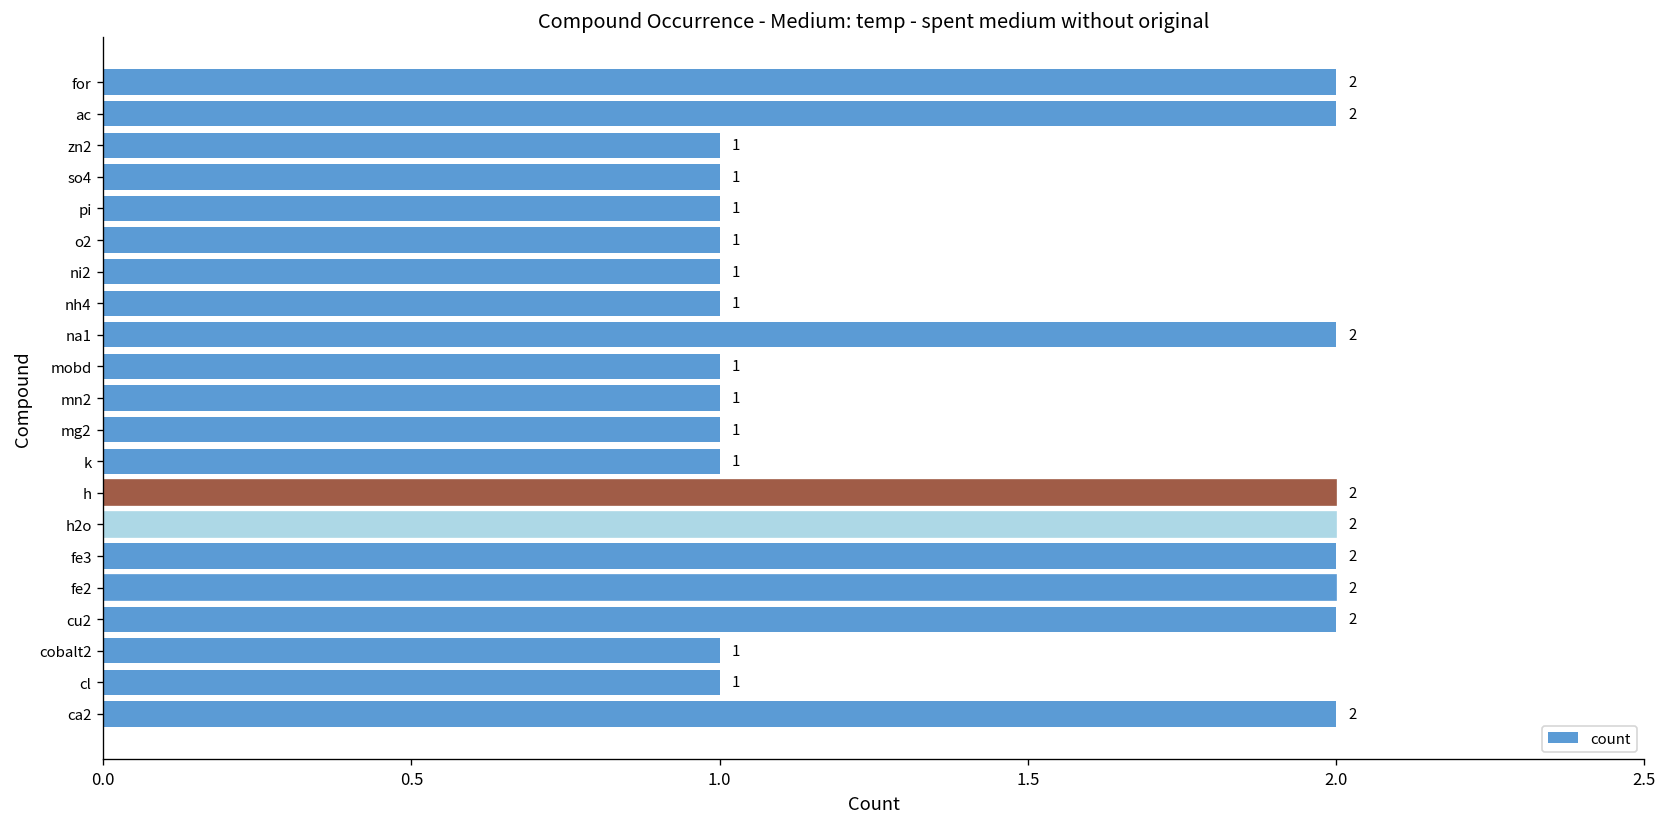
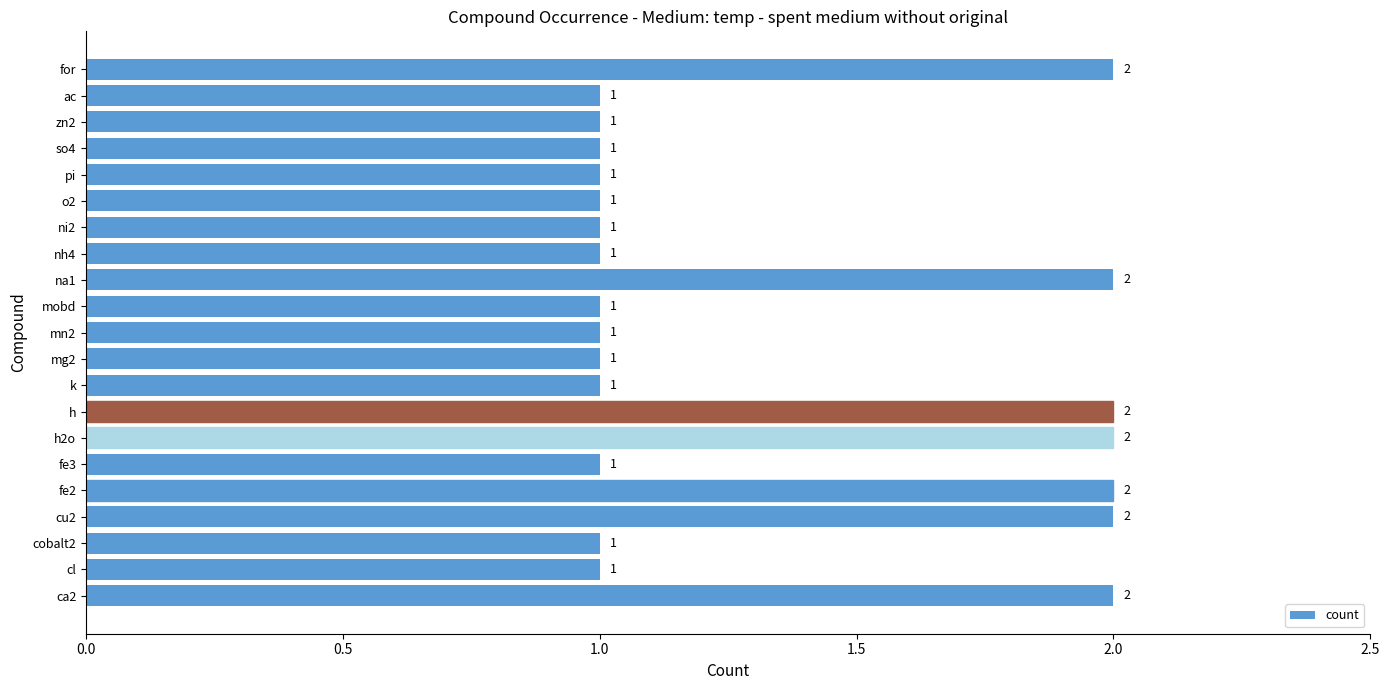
ac: 2 -> 1
fe3: 2 -> 1
